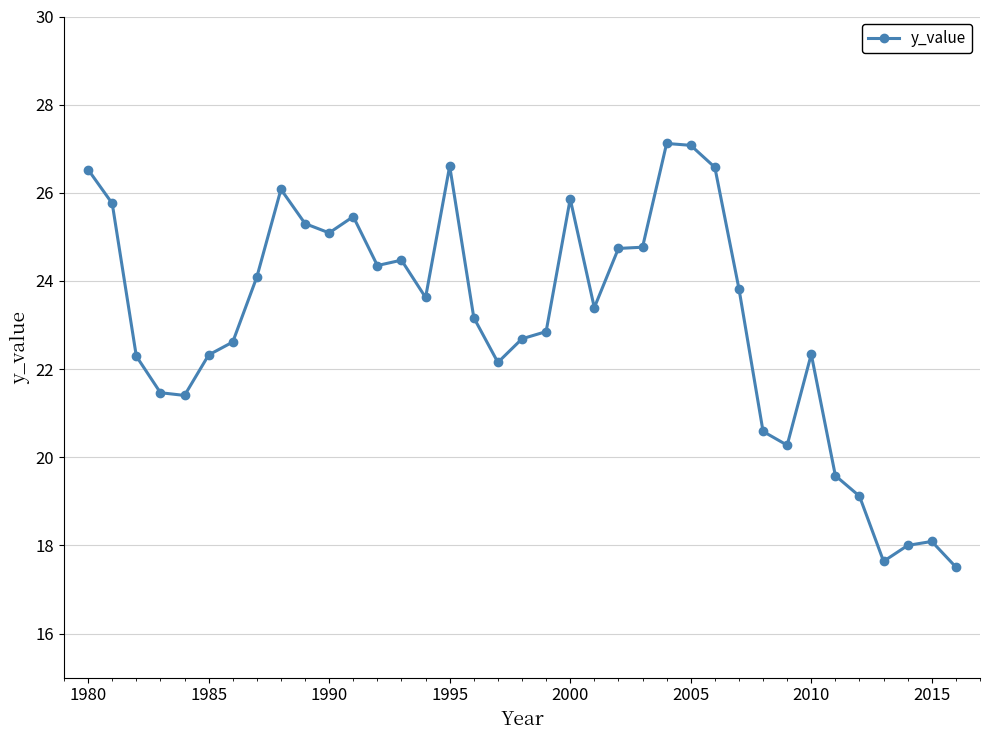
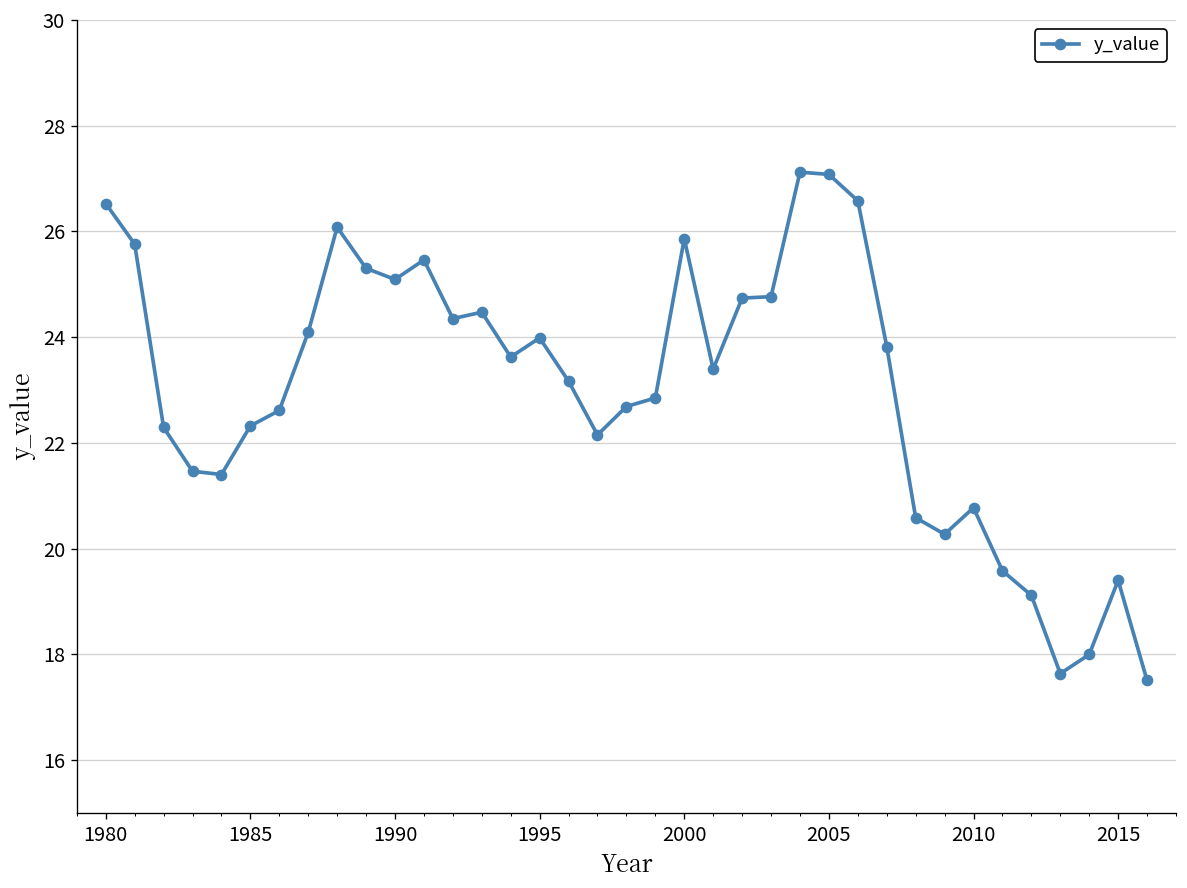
1995: 26.6 -> 24.0
2010: 22.3 -> 20.8
2015: 18.1 -> 19.4
